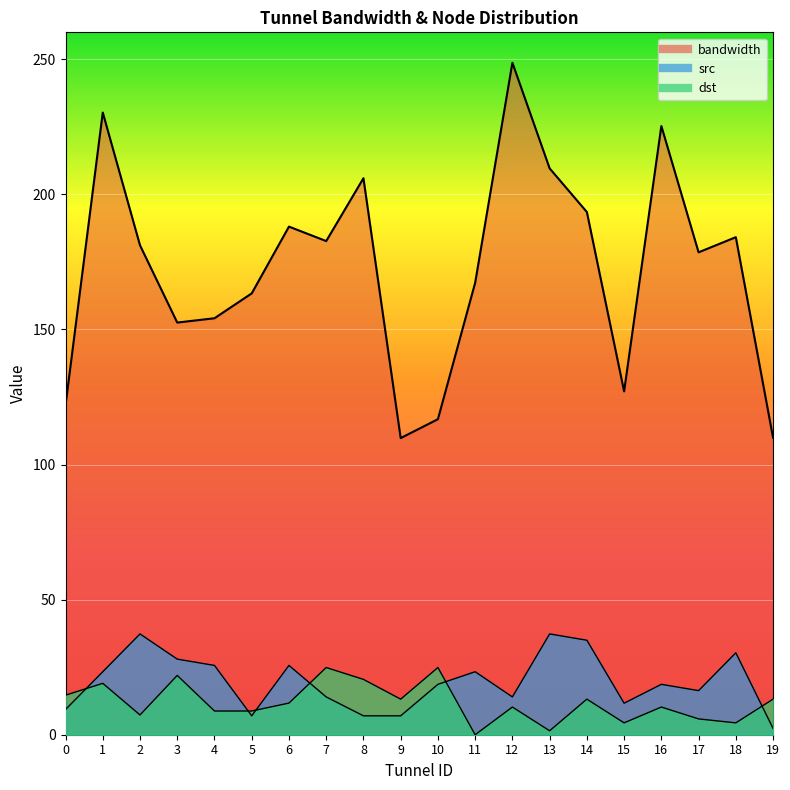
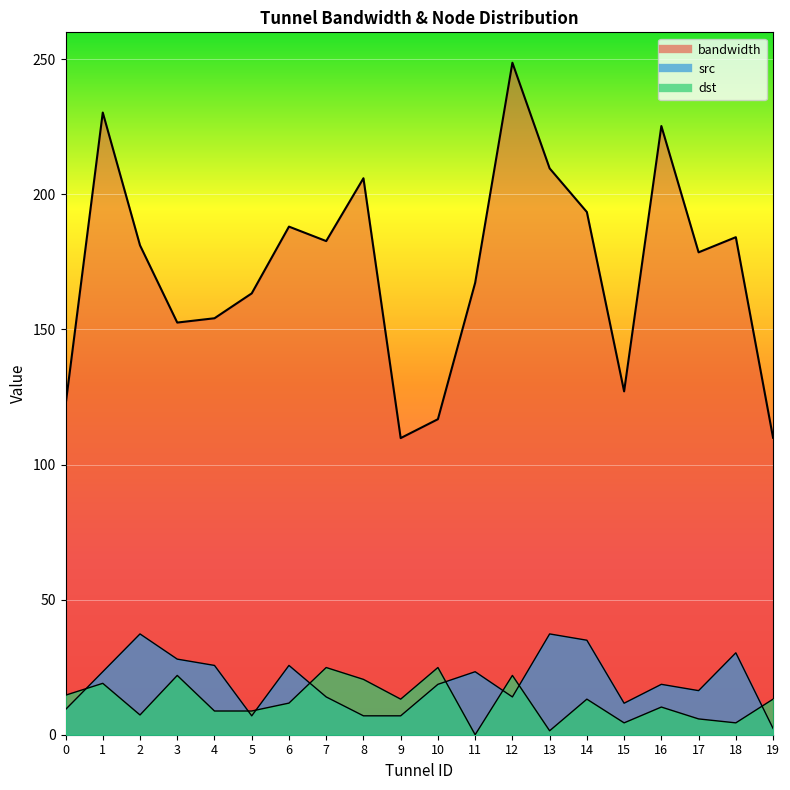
dst, 12: 10 -> 22
